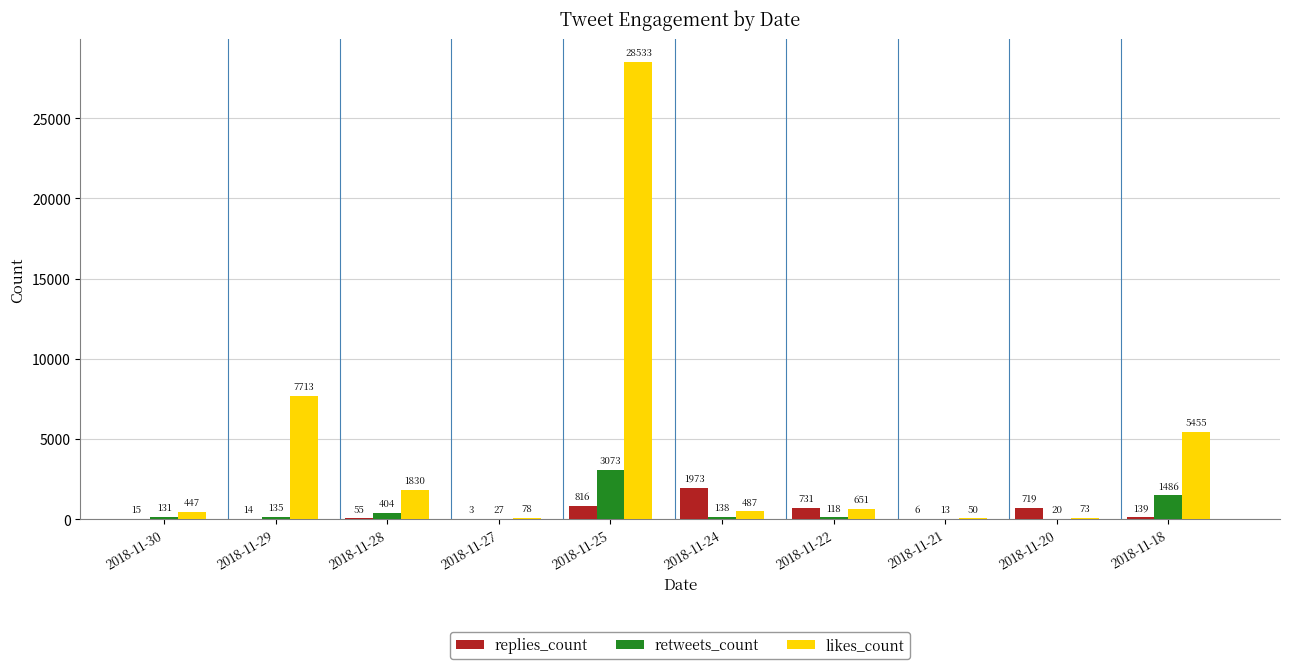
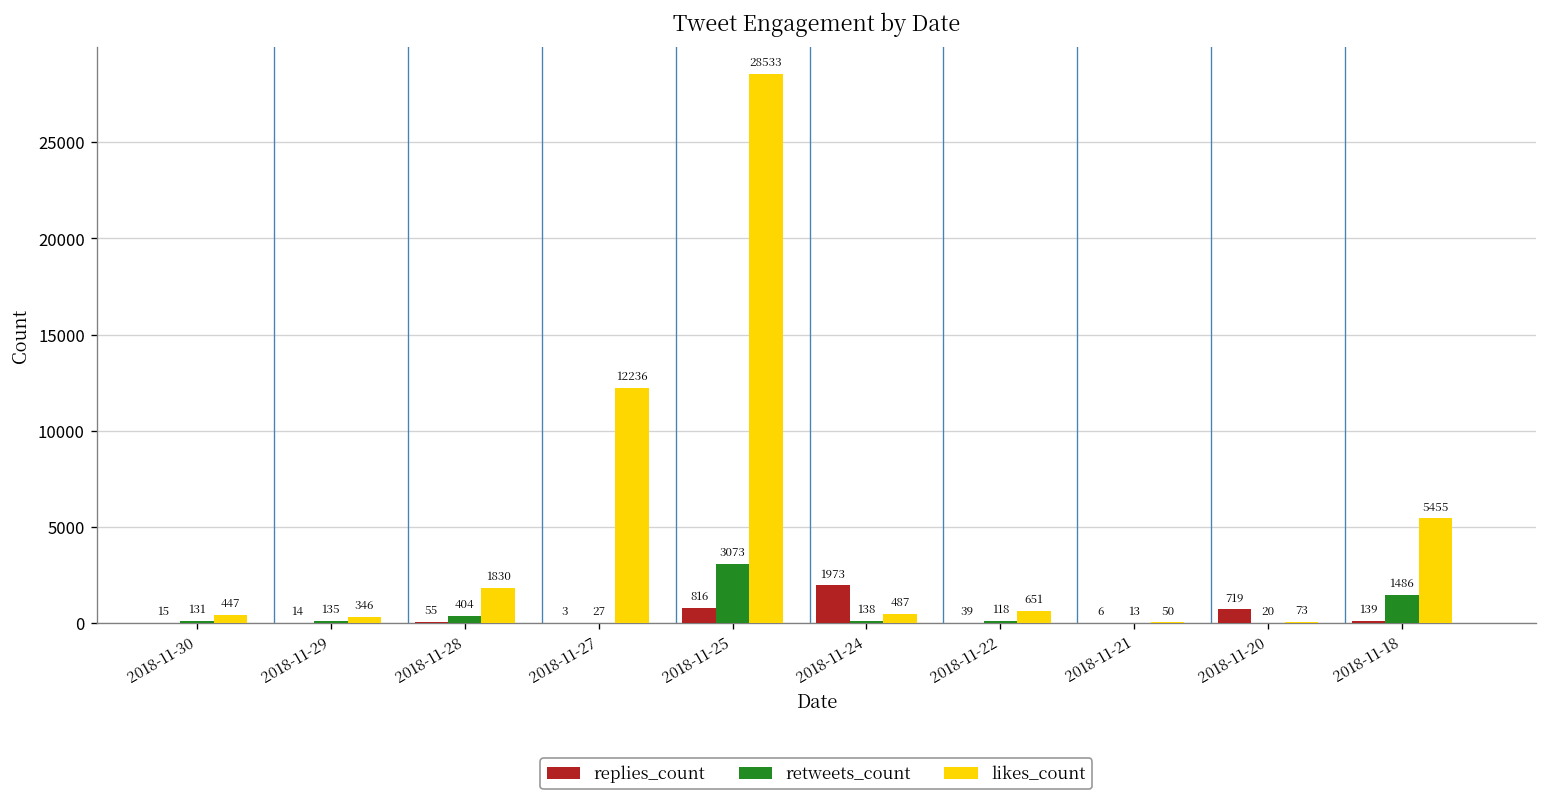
likes_count, 2018-11-29: 7713 -> 346
likes_count, 2018-11-27: 78 -> 12236
replies_count, 2018-11-22: 731 -> 39
